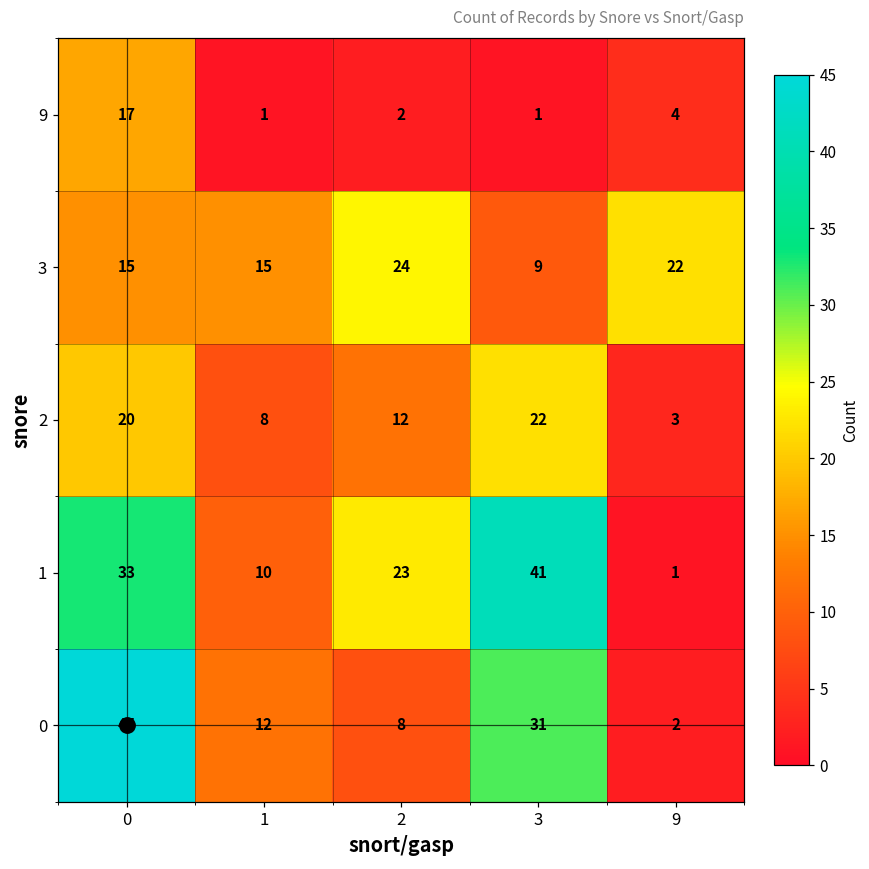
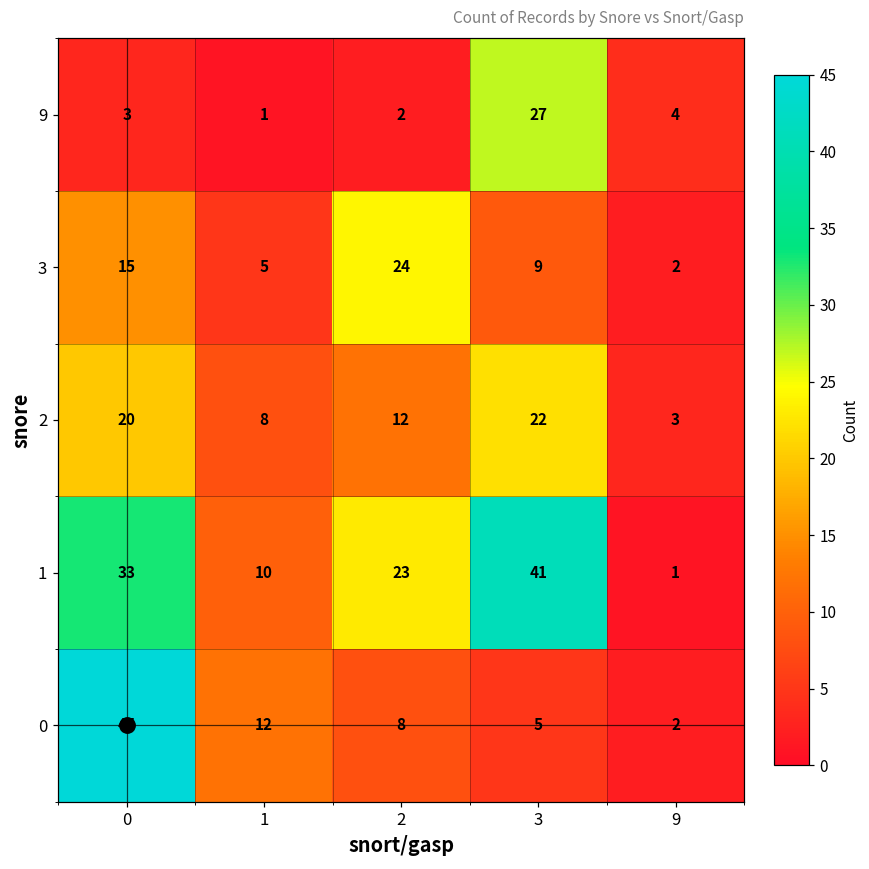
9, 0: 17 -> 3
9, 3: 1 -> 27
3, 1: 15 -> 5
3, 9: 22 -> 2
0, 3: 31 -> 5
